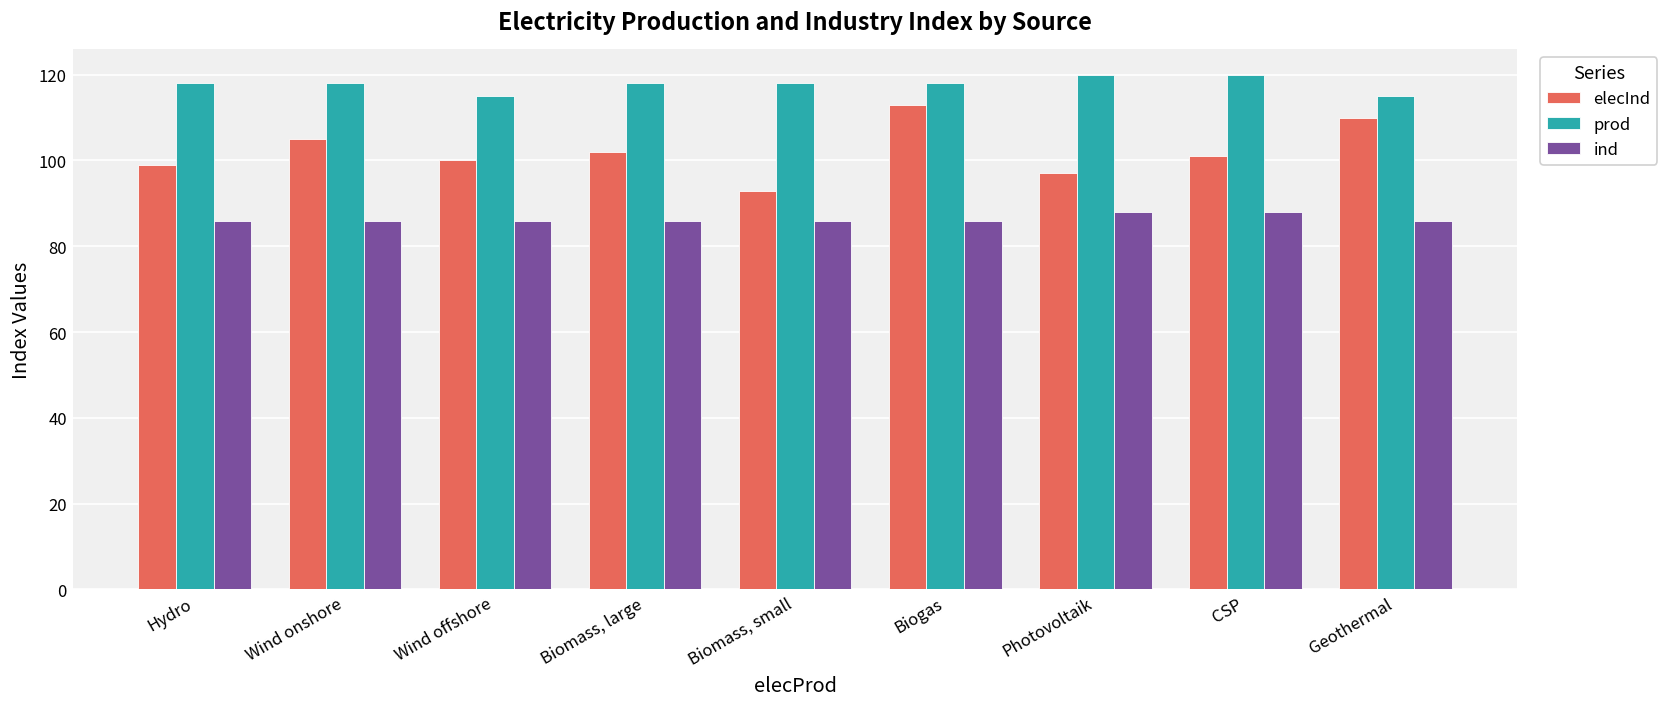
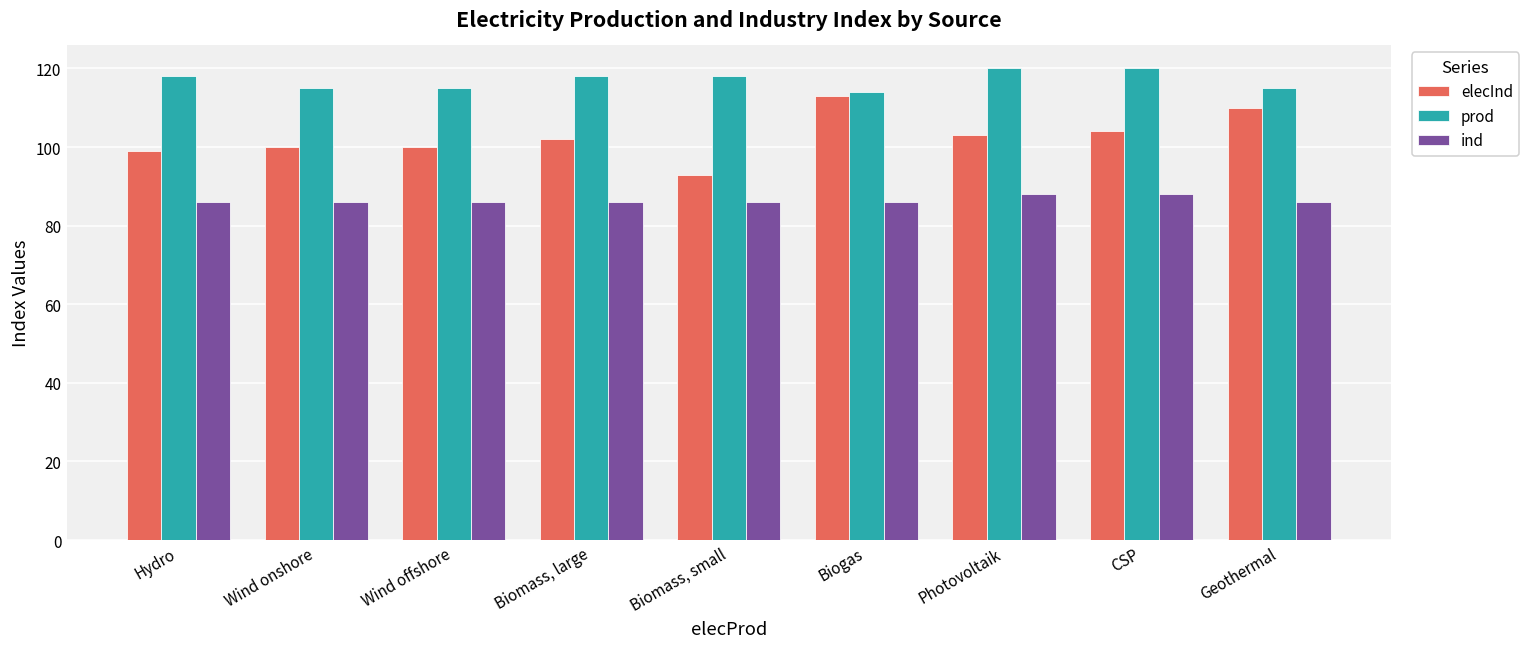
elecInd, Wind onshore: 105 -> 100
prod, Wind onshore: 118 -> 115
prod, Biogas: 118 -> 114
elecInd, Photovoltaik: 97 -> 103
elecInd, CSP: 101 -> 104
